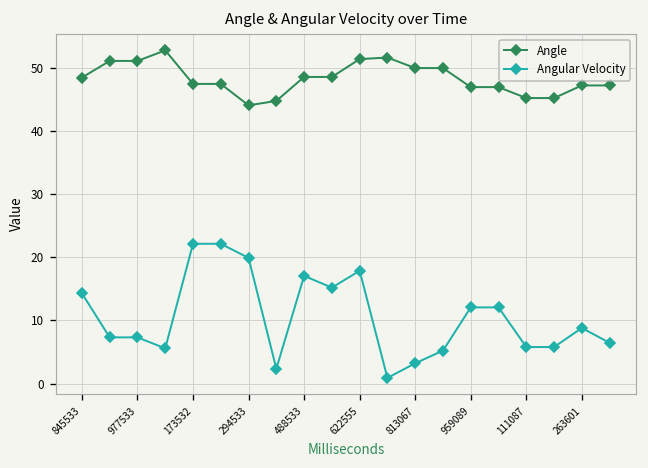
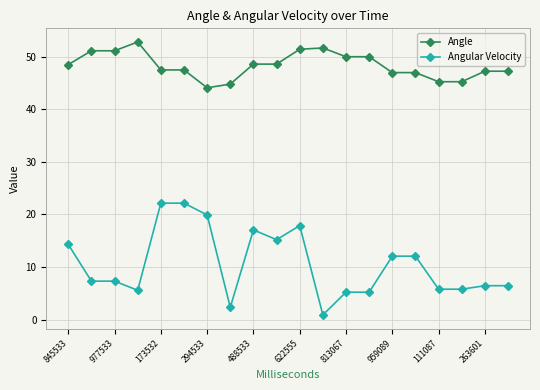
Angular Velocity, 813067: 3 -> 5
Angular Velocity, 263601: 9 -> 6
